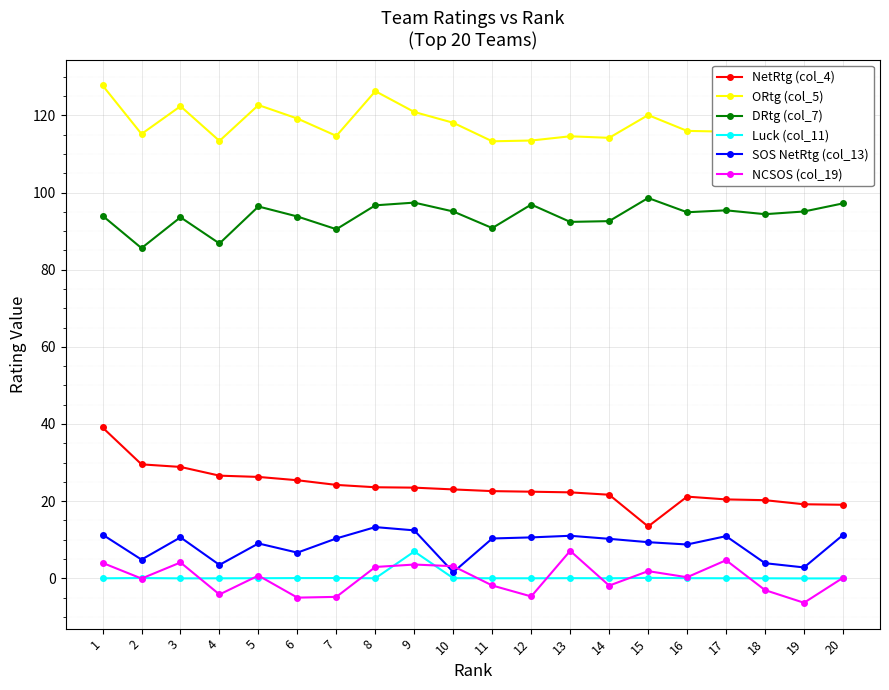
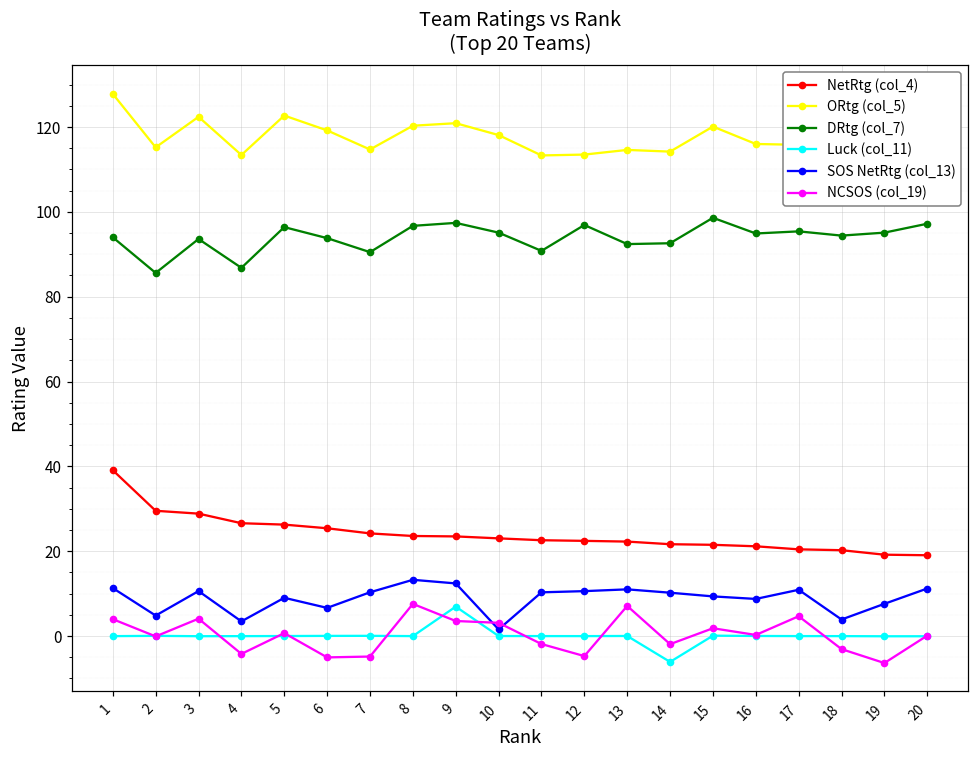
ORtg (col_5), 8: 126 -> 120
NCSOS (col_19), 8: 3 -> 8
Luck (col_11), 14: 0 -> -6
NetRtg (col_4), 15: 13 -> 22
SOS NetRtg (col_13), 19: 3 -> 8
